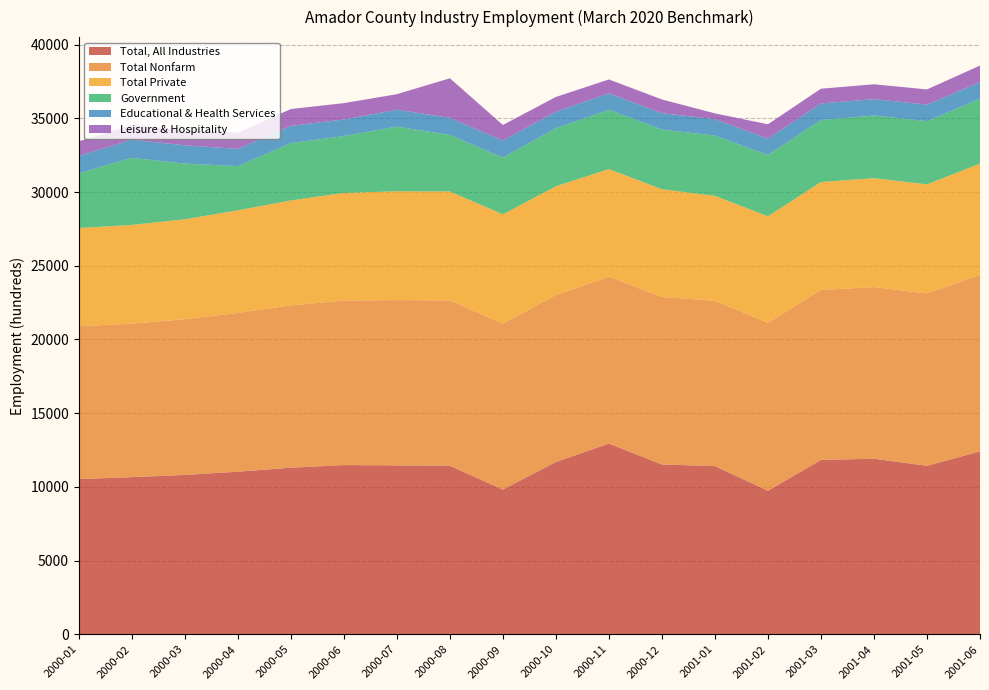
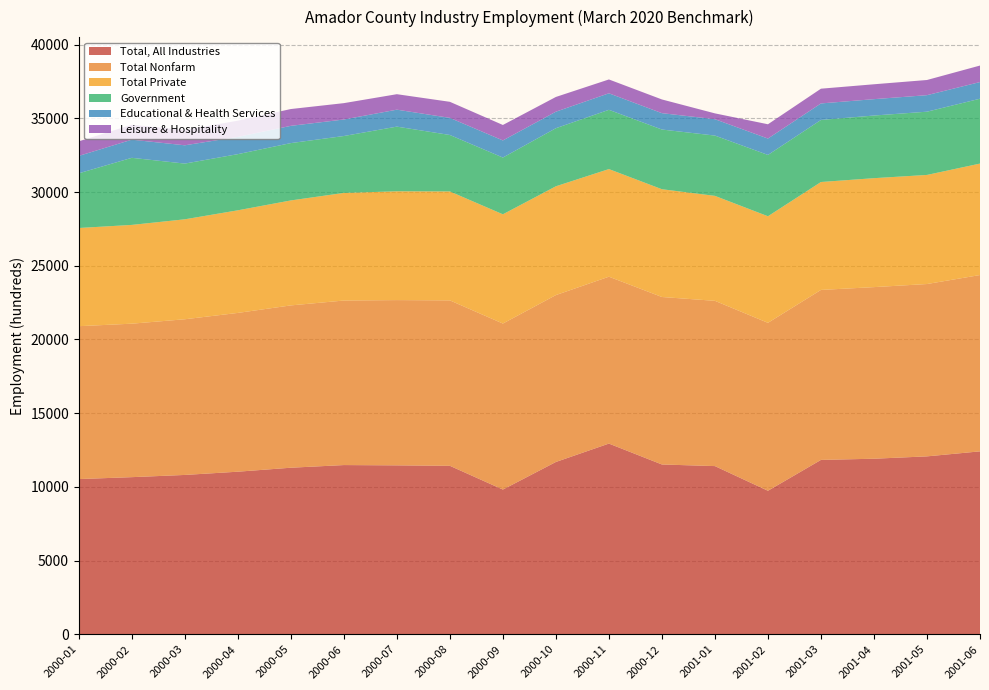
Government, 2000-04: 3000 -> 3800
Leisure & Hospitality, 2000-08: 2700 -> 1100
Total, All Industries, 2001-05: 11400 -> 12100
